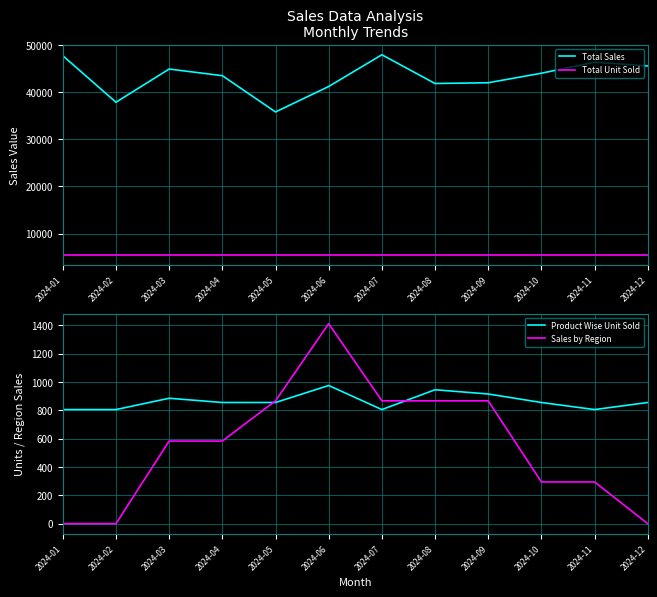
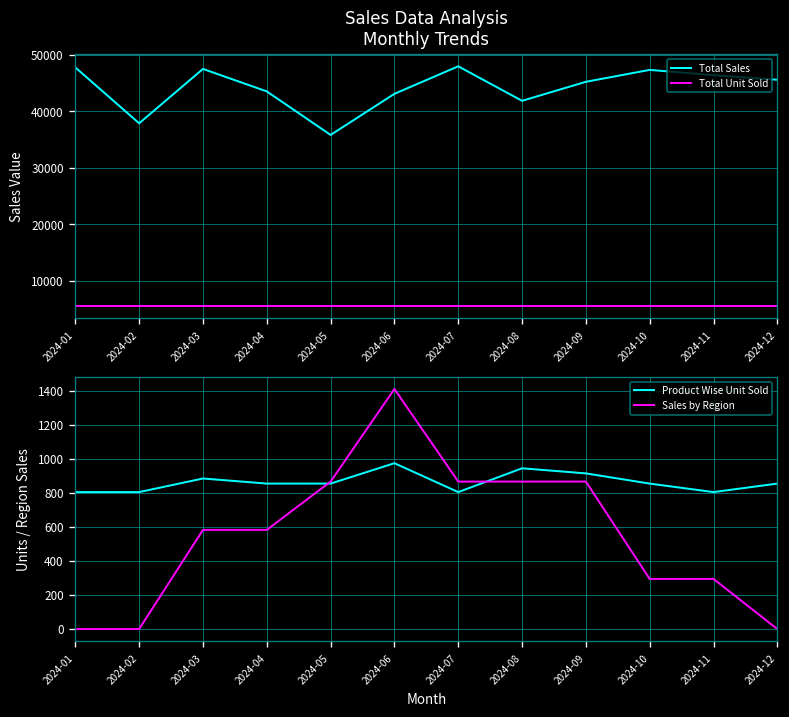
Sales Data Analysis Monthly Trends, Total Sales, 2024-03: 45000 -> 47000
Sales Data Analysis Monthly Trends, Total Sales, 2024-06: 41000 -> 43000
Sales Data Analysis Monthly Trends, Total Sales, 2024-09: 42000 -> 45000
Sales Data Analysis Monthly Trends, Total Sales, 2024-10: 44000 -> 47000
